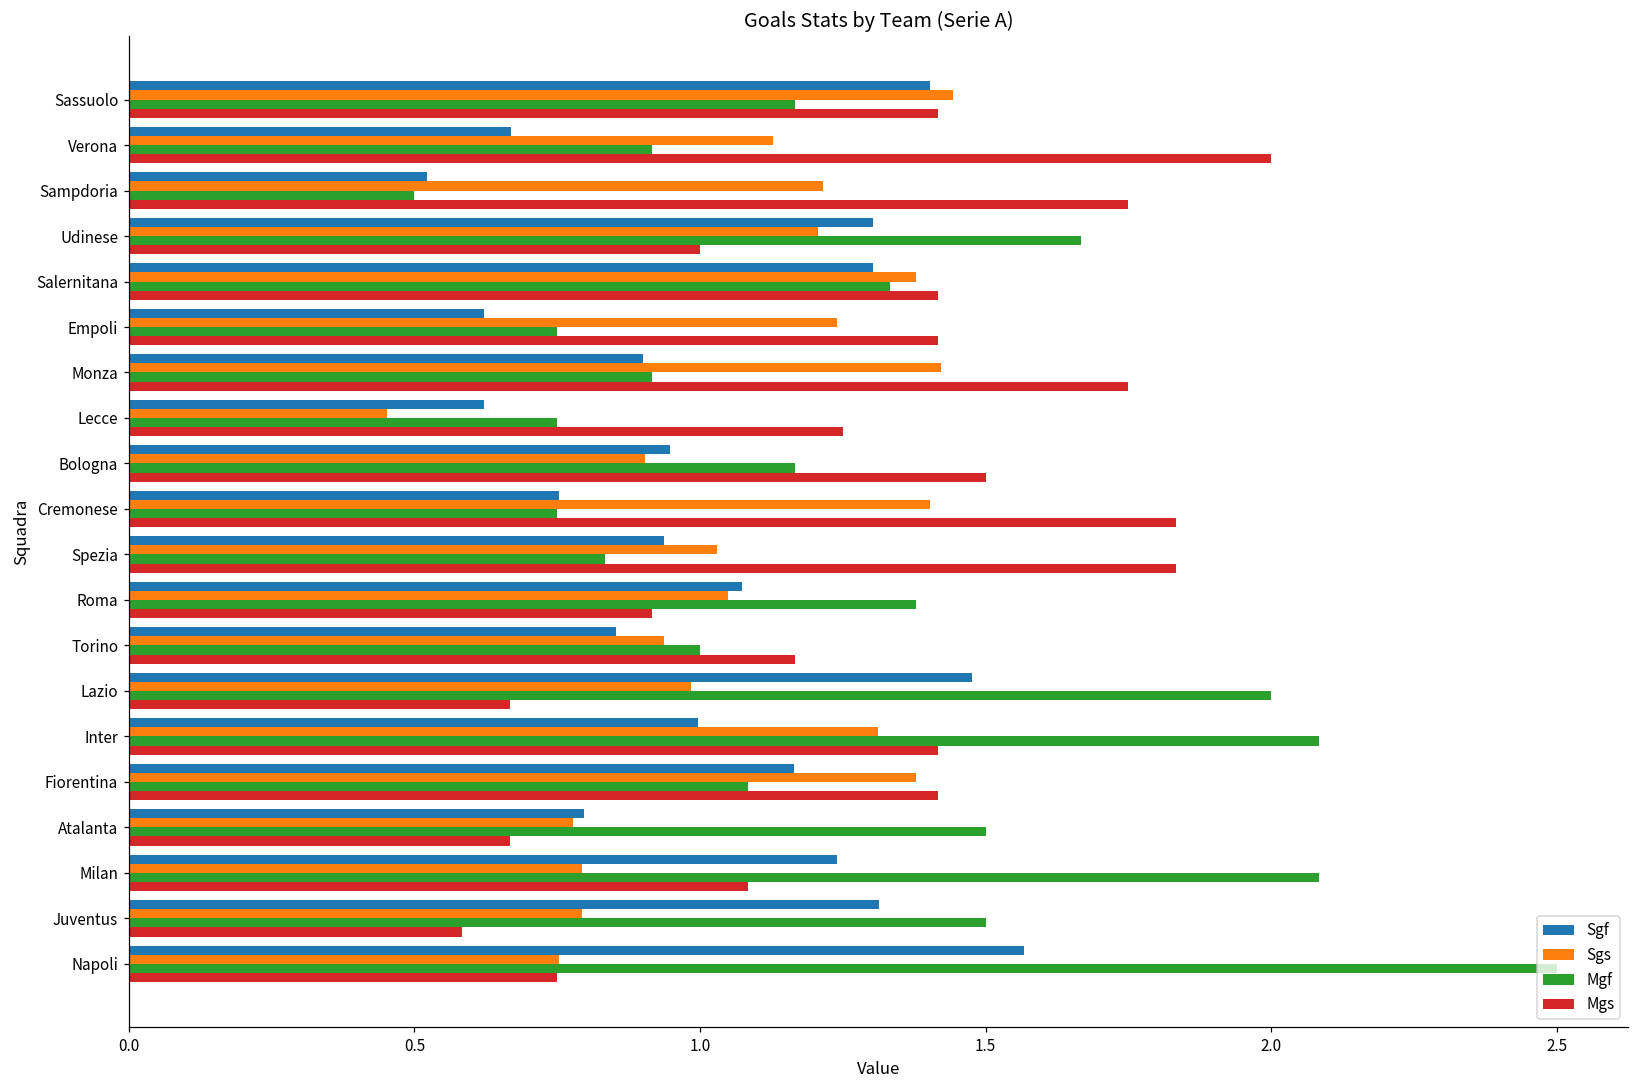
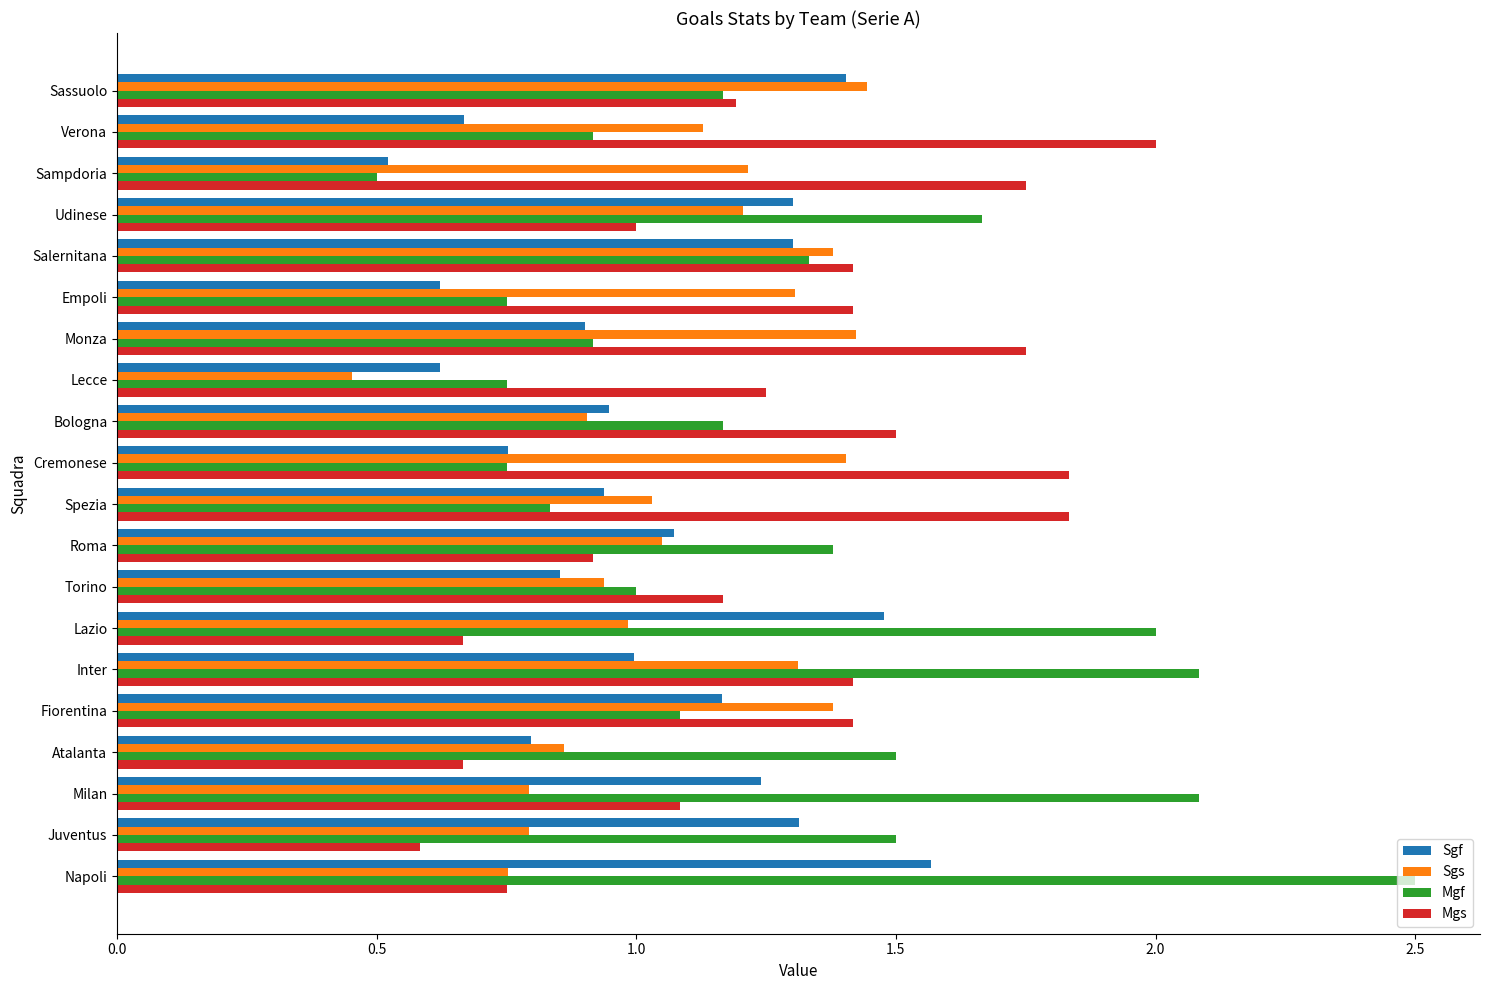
Mgs, Sassuolo: 1.42 -> 1.19
Sgs, Empoli: 1.24 -> 1.30
Sgs, Atalanta: 0.78 -> 0.86
